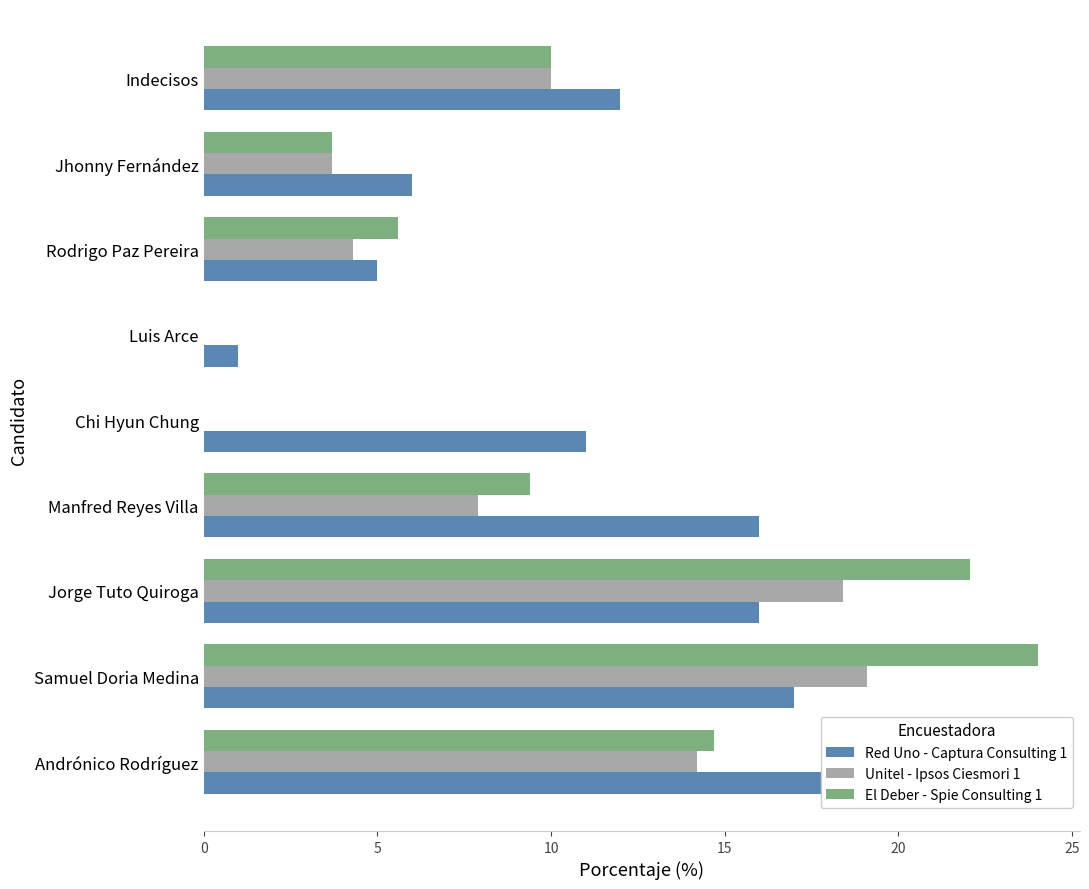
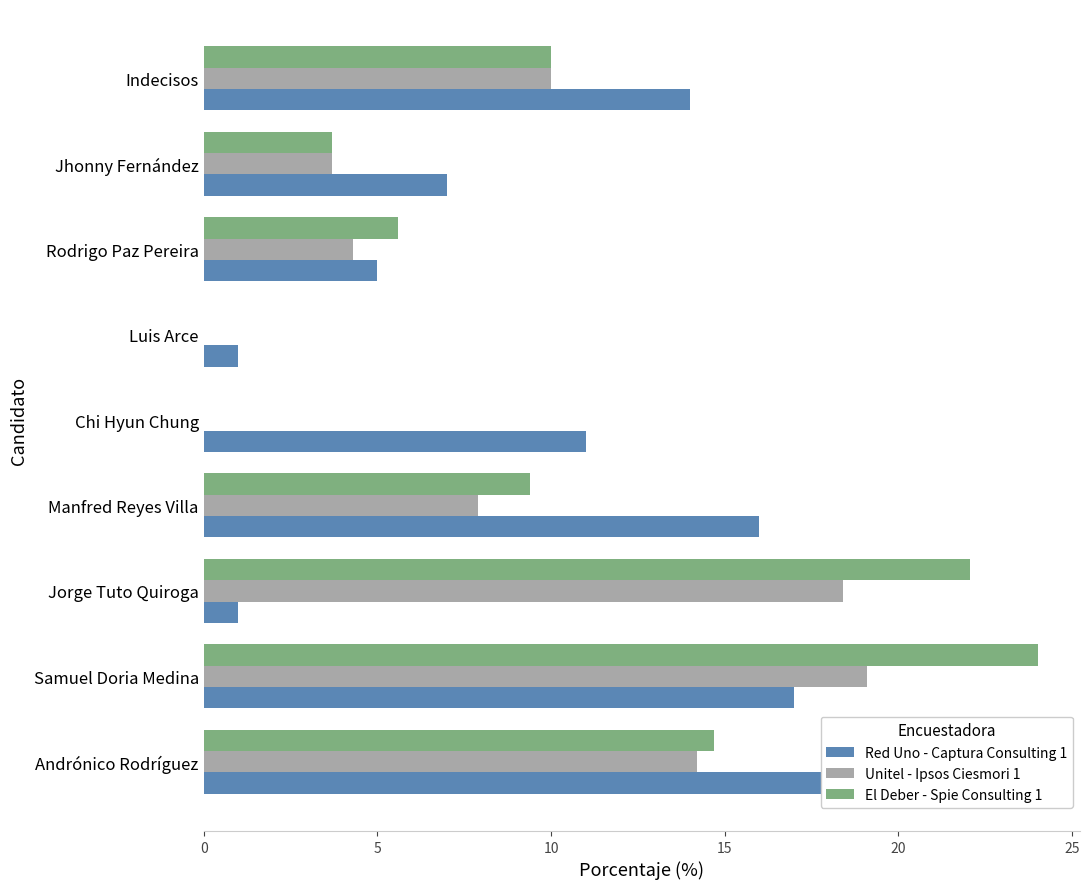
Red Uno - Captura Consulting 1, Indecisos: 12 -> 14
Red Uno - Captura Consulting 1, Jhonny Fernández: 6 -> 7
Red Uno - Captura Consulting 1, Jorge Tuto Quiroga: 16 -> 1
